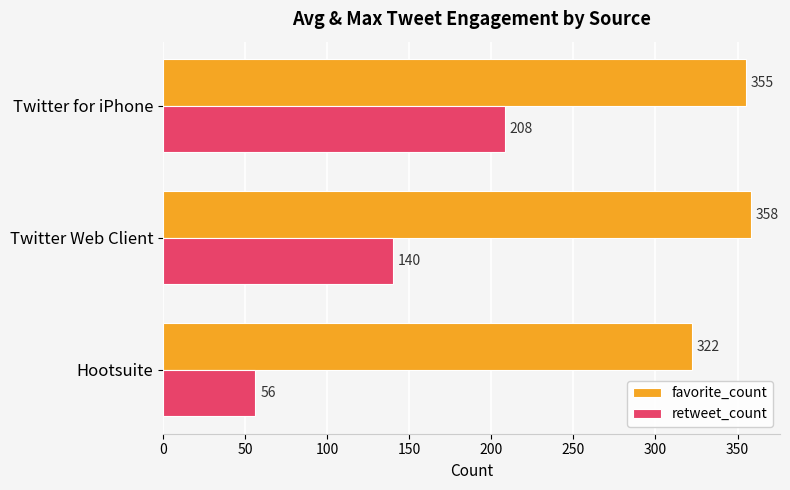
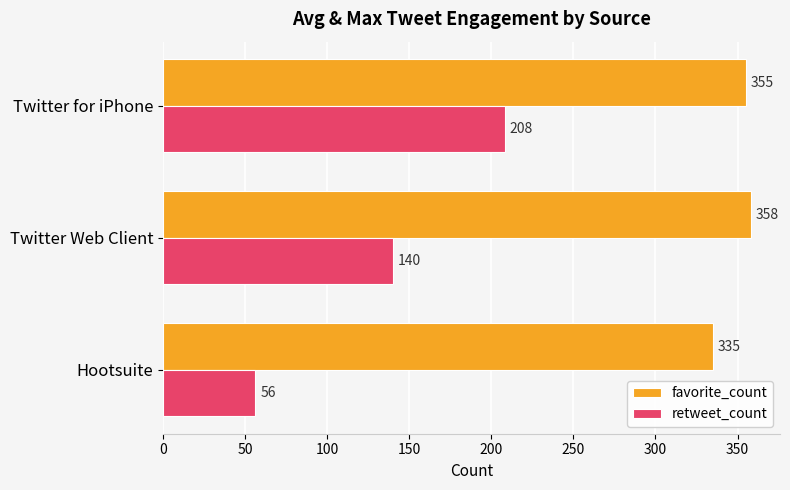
favorite_count, Hootsuite: 322 -> 335
